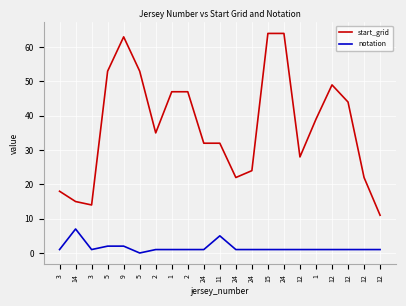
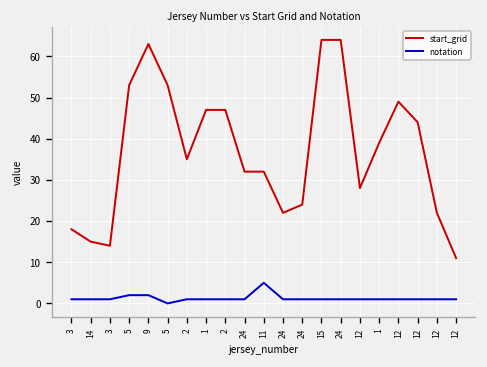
notation, 14: 7 -> 1
